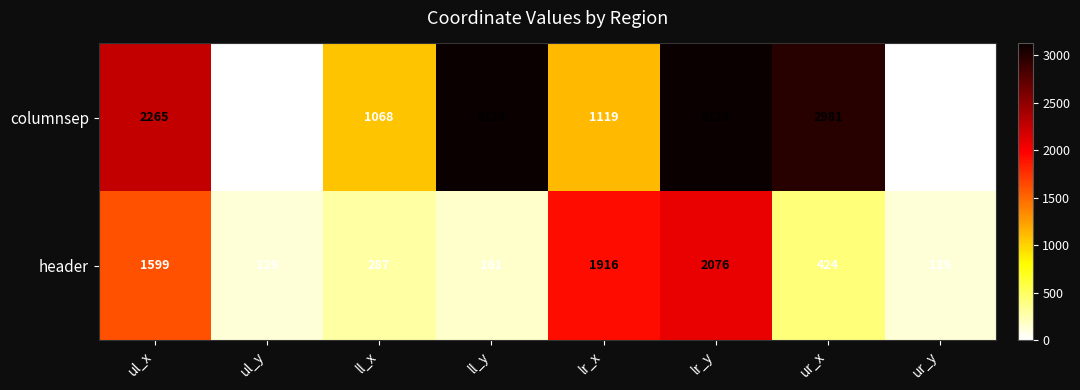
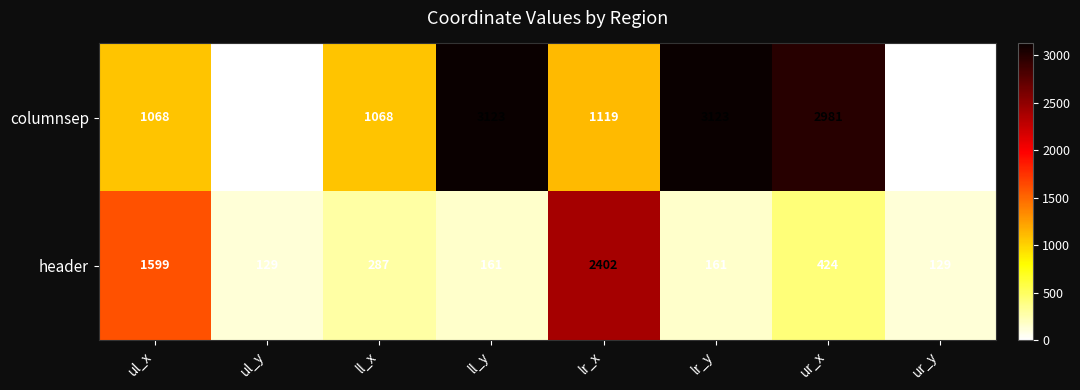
columnsep, ul_x: 2265 -> 1068
header, lr_x: 1916 -> 2402
header, lr_y: 2076 -> 161
